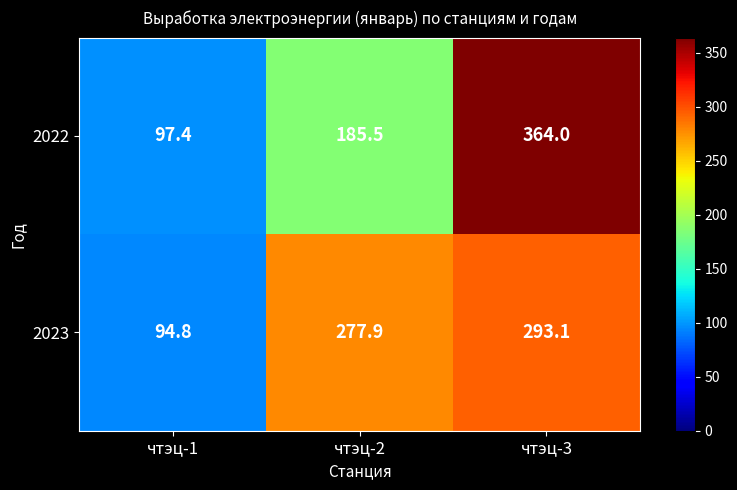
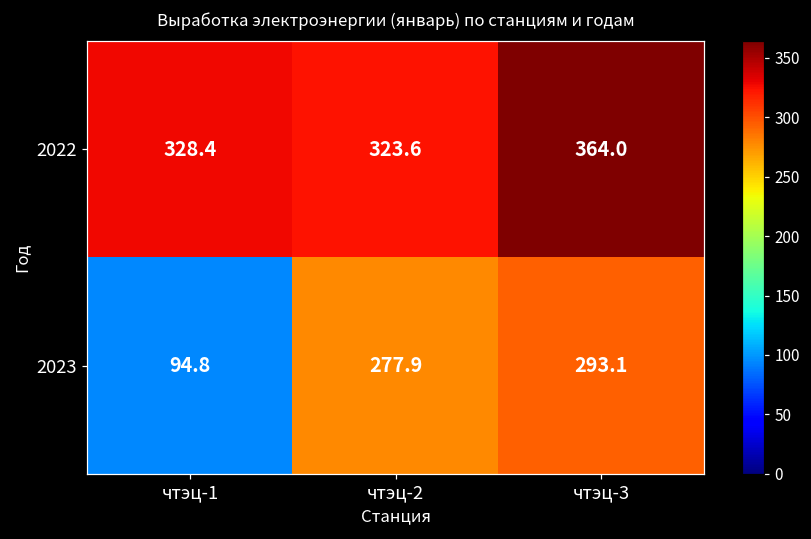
2022, чтэц-1: 97.4 -> 328.4
2022, чтэц-2: 185.5 -> 323.6
